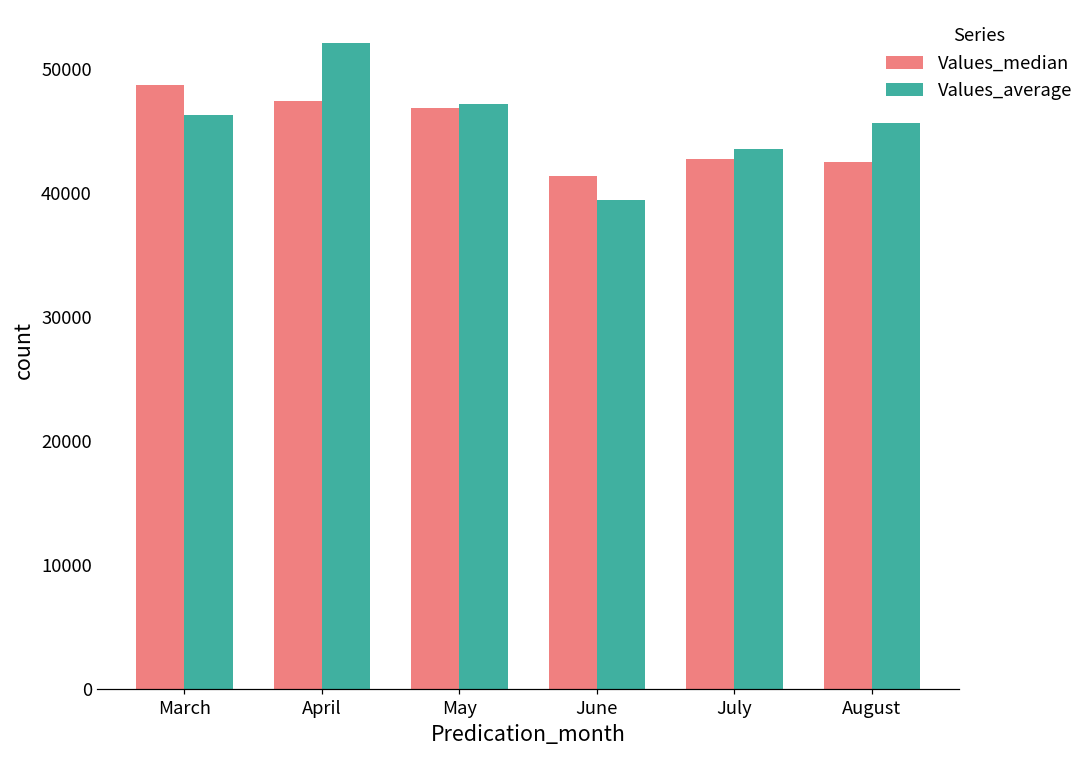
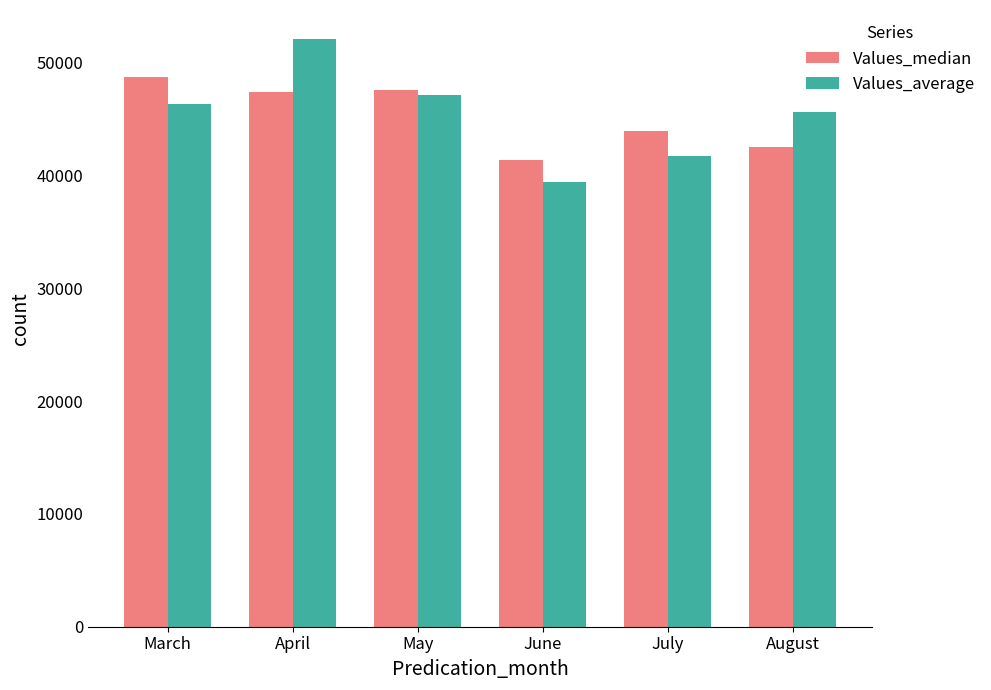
Values_median, May: 46900 -> 47600
Values_median, July: 42700 -> 44000
Values_average, July: 43600 -> 41700
